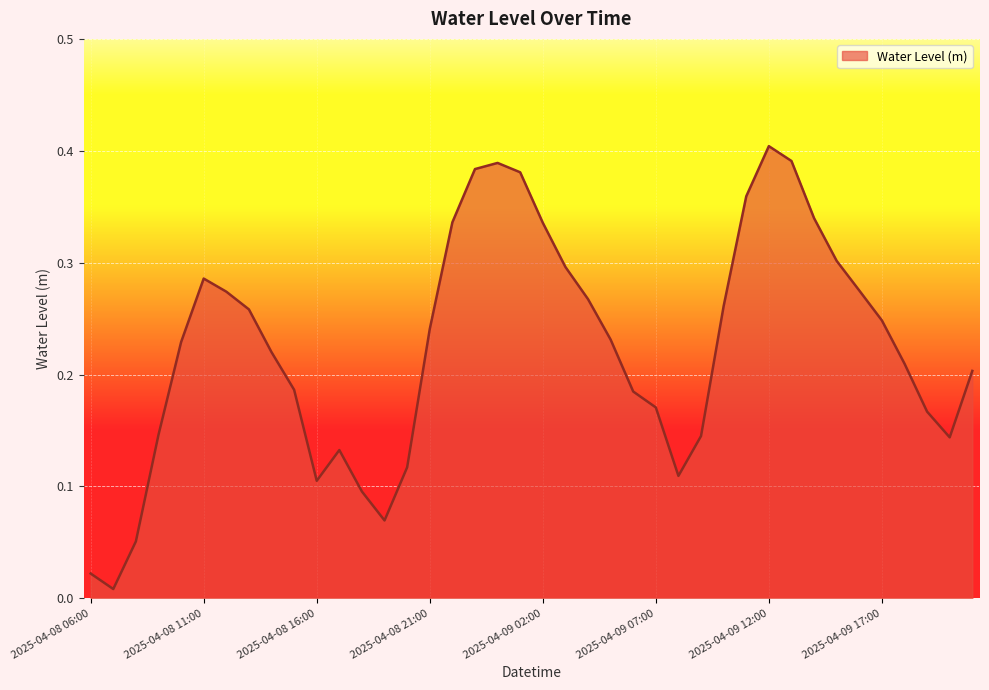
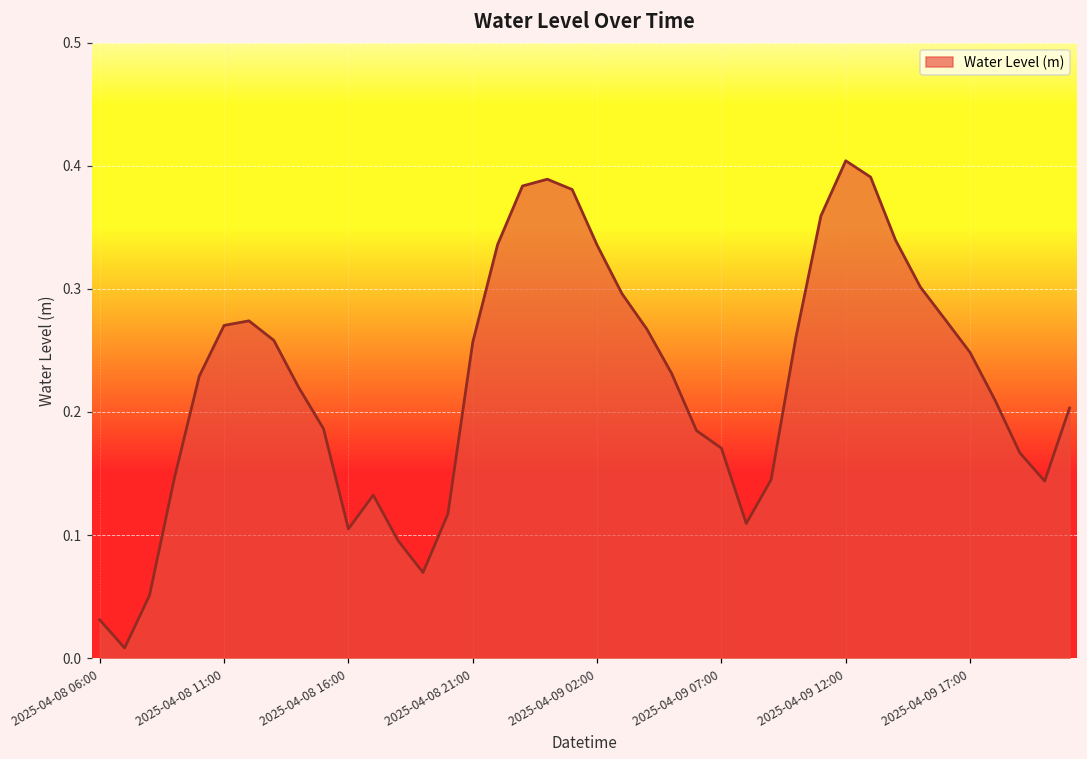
2025-04-08 06:00: 0.022 -> 0.031
2025-04-08 11:00: 0.286 -> 0.270
2025-04-08 21:00: 0.241 -> 0.257
